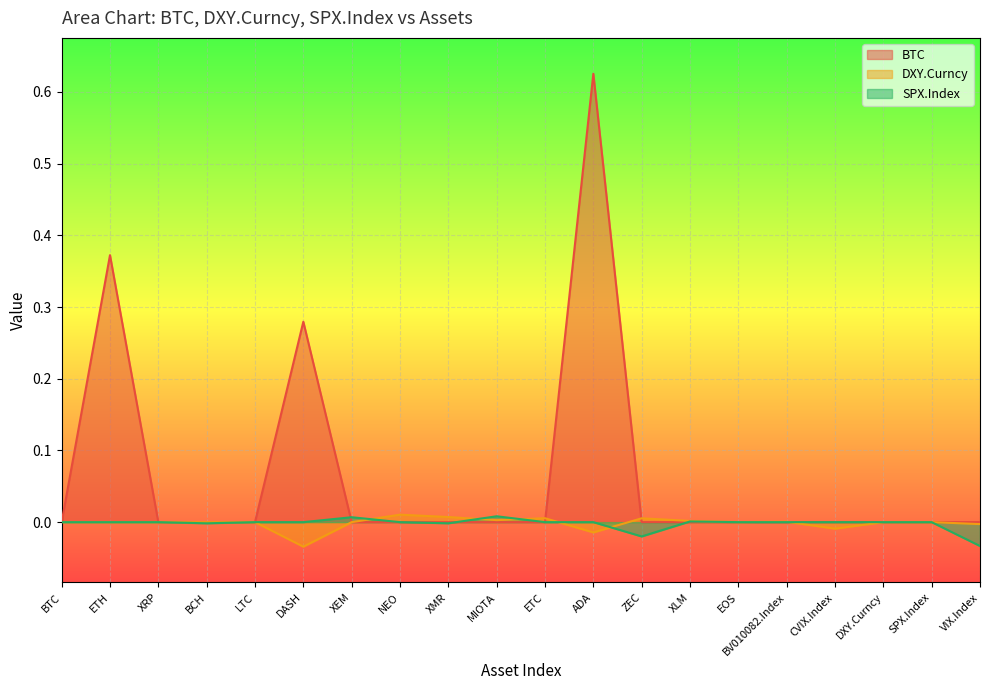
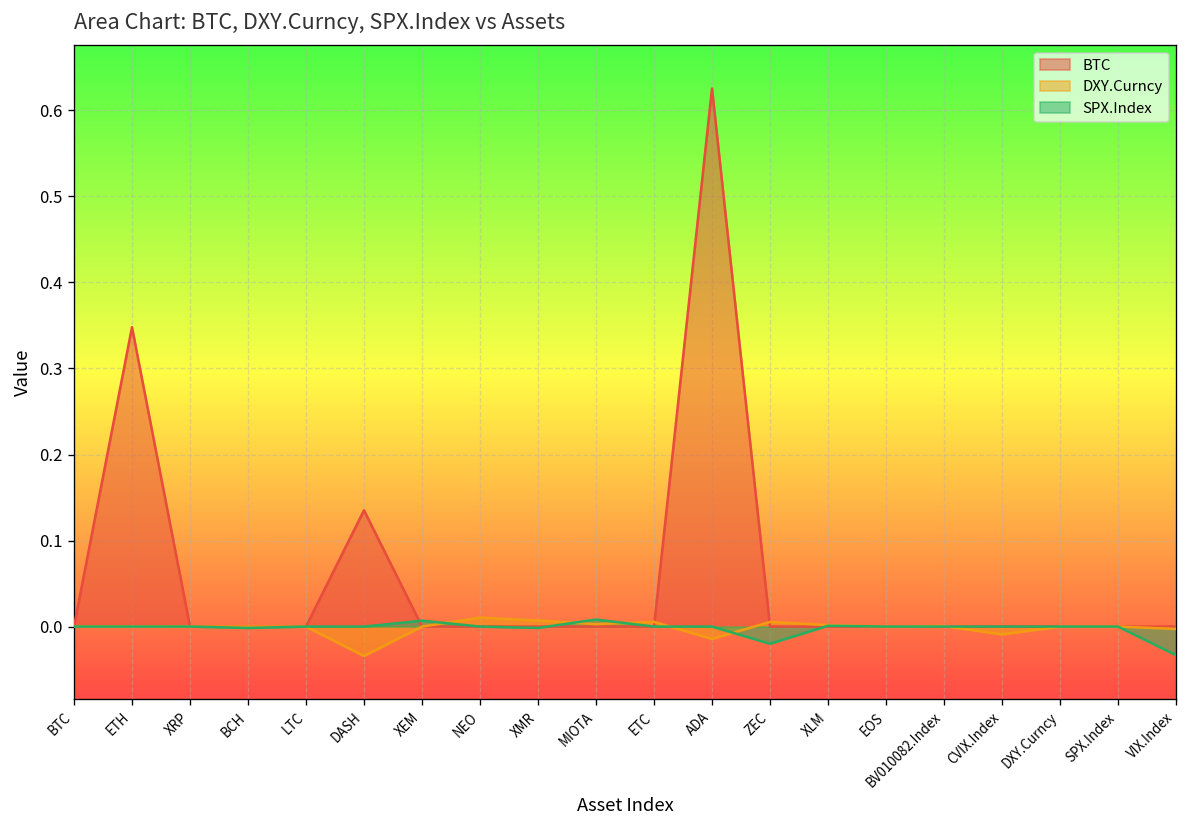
BTC, ETH: 0.37 -> 0.35
BTC, DASH: 0.28 -> 0.14
